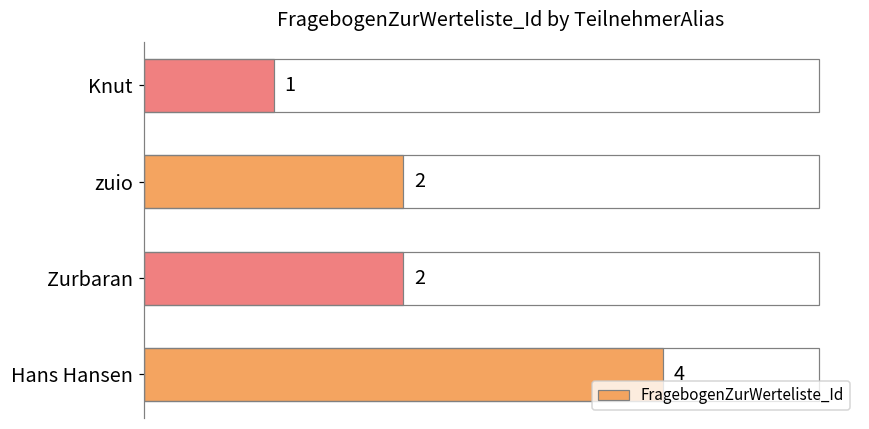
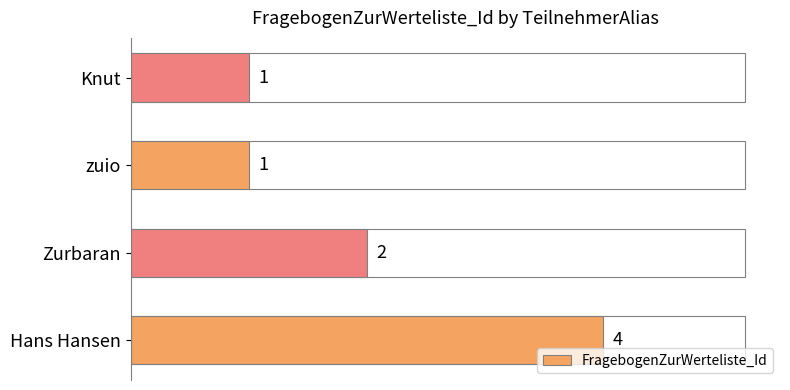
zuio: 2 -> 1
